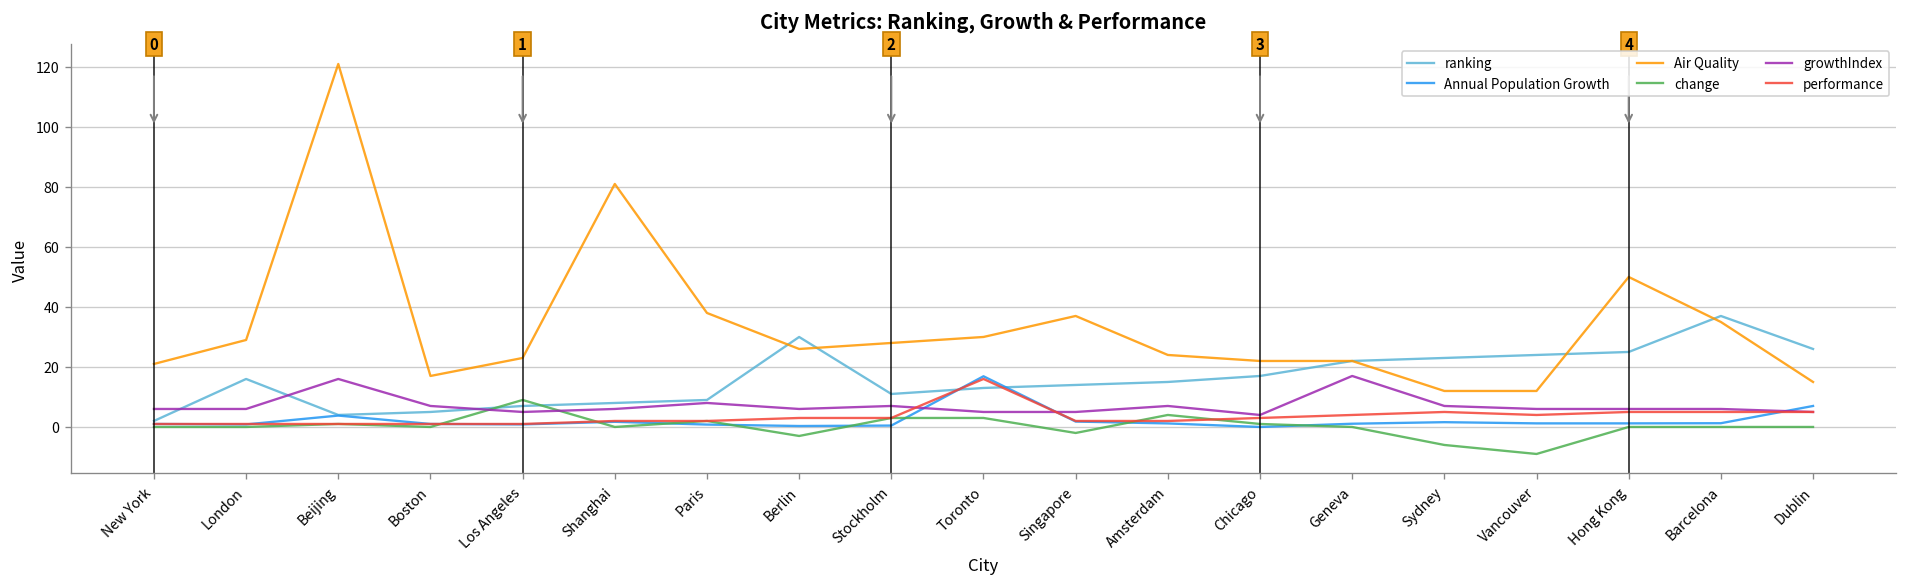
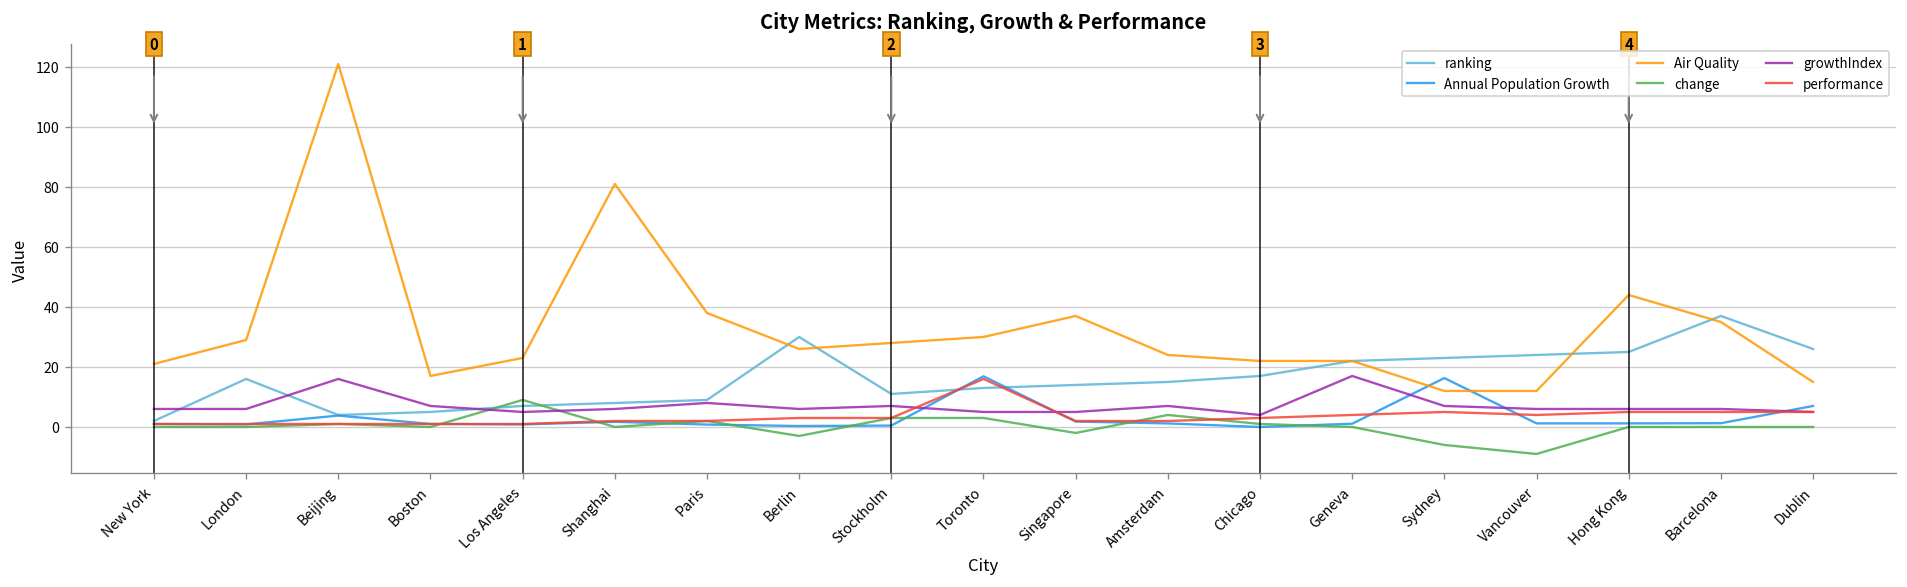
Annual Population Growth, Sydney: 2 -> 16
Air Quality, Hong Kong: 50 -> 44
